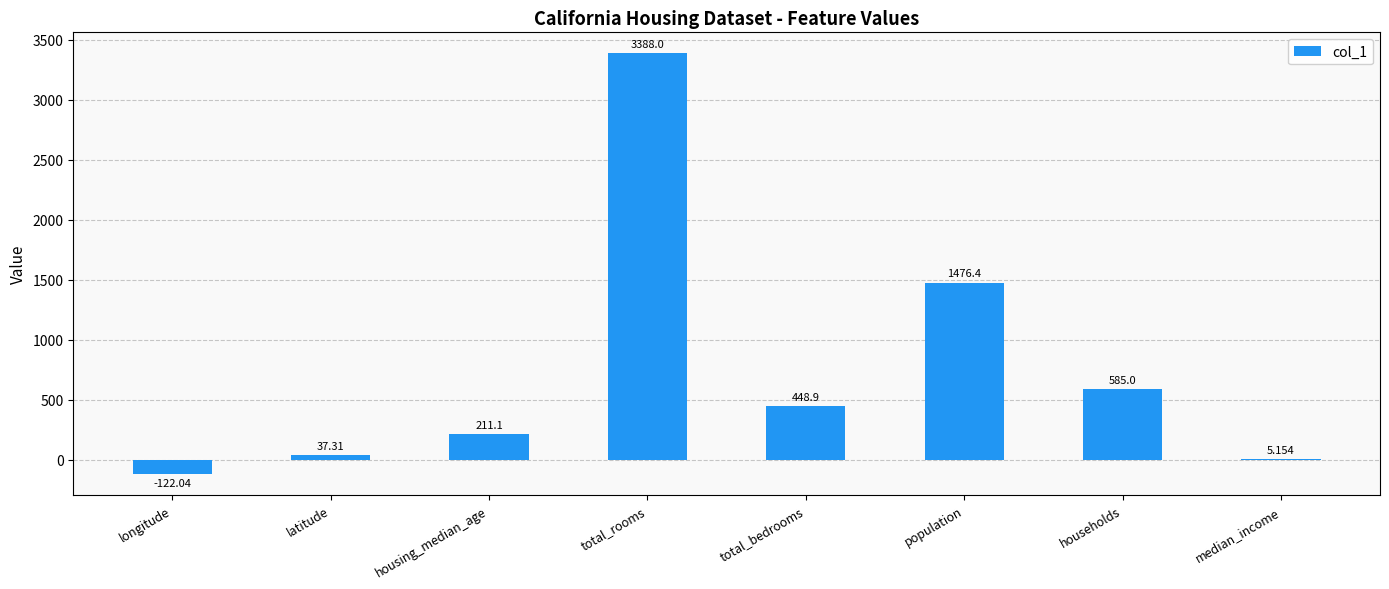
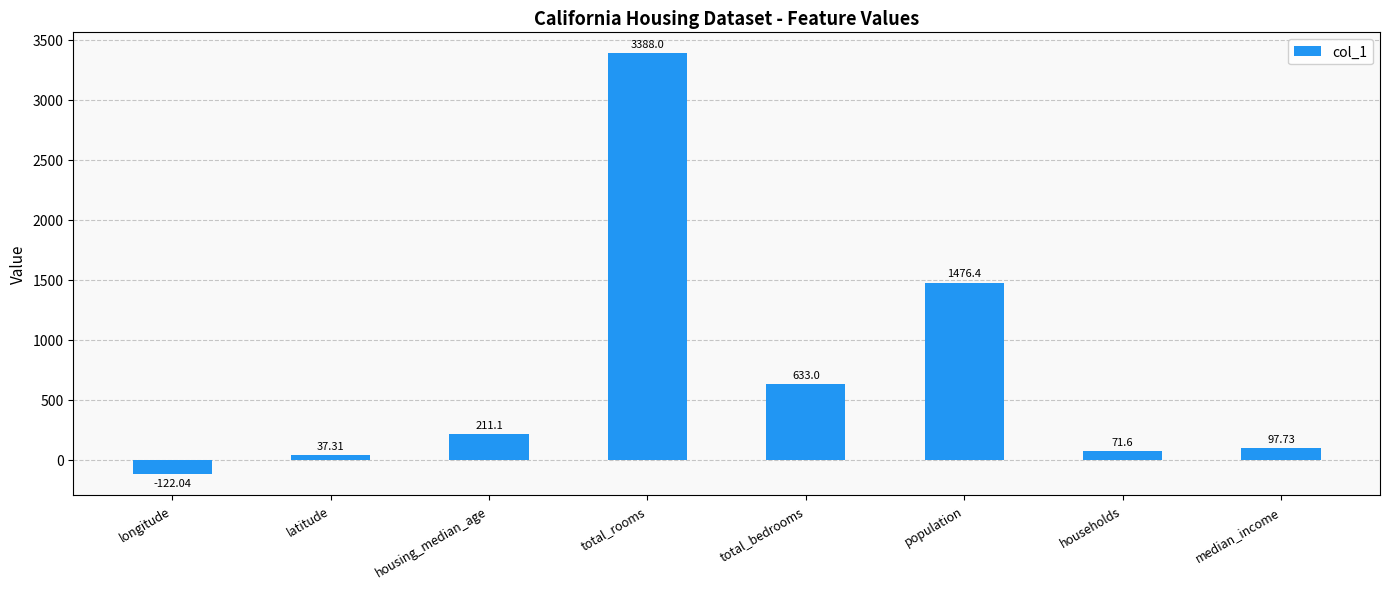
total_bedrooms: 448.9 -> 633.0
households: 585.0 -> 71.6
median_income: 5.154 -> 97.73
